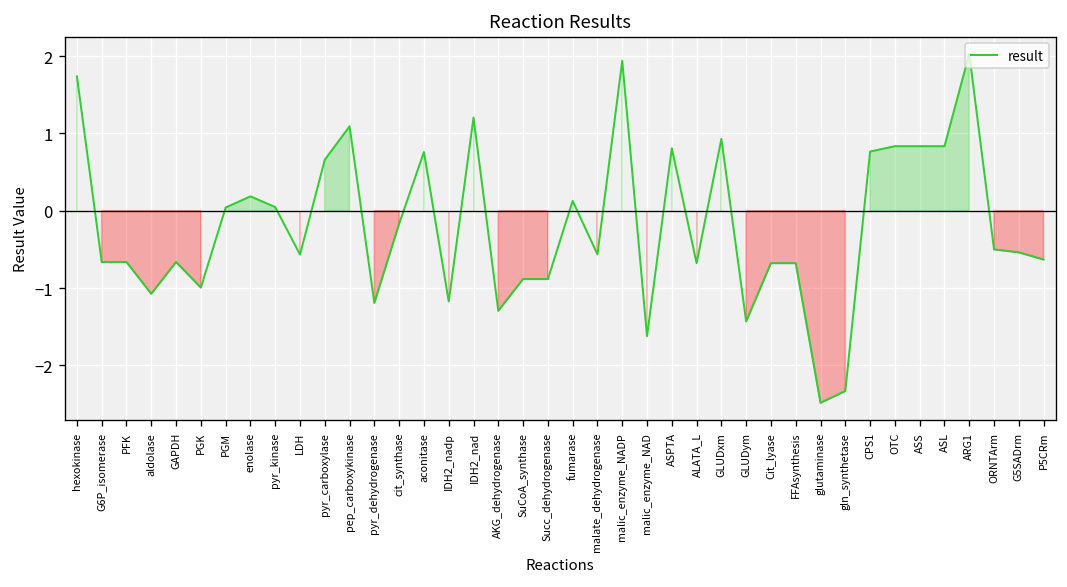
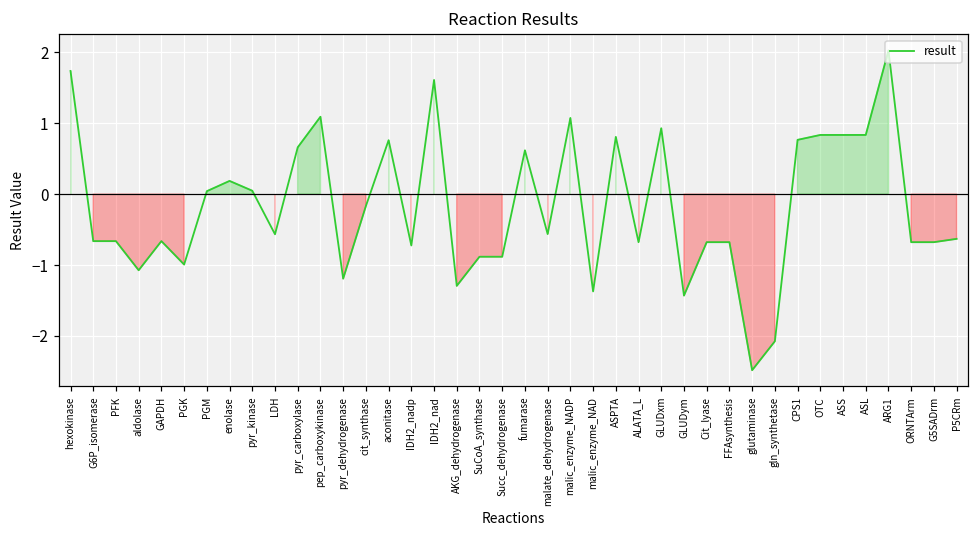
IDH2_nadp: -1.2 -> -0.7
IDH2_nad: 1.2 -> 1.6
fumarase: 0.1 -> 0.6
malic_enzyme_NADP: 1.9 -> 1.1
malic_enzyme_NAD: -1.6 -> -1.4
gln_synthetase: -2.3 -> -2.1
ORNTArm: -0.5 -> -0.7
G5SADrm: -0.5 -> -0.7
